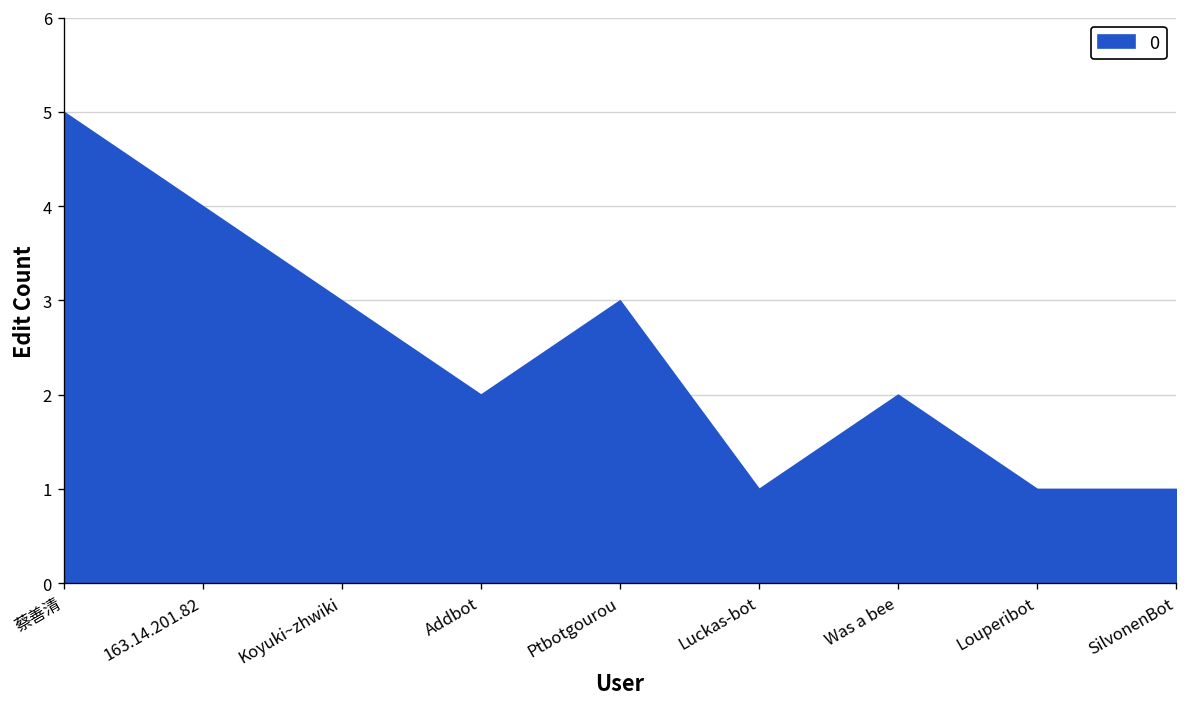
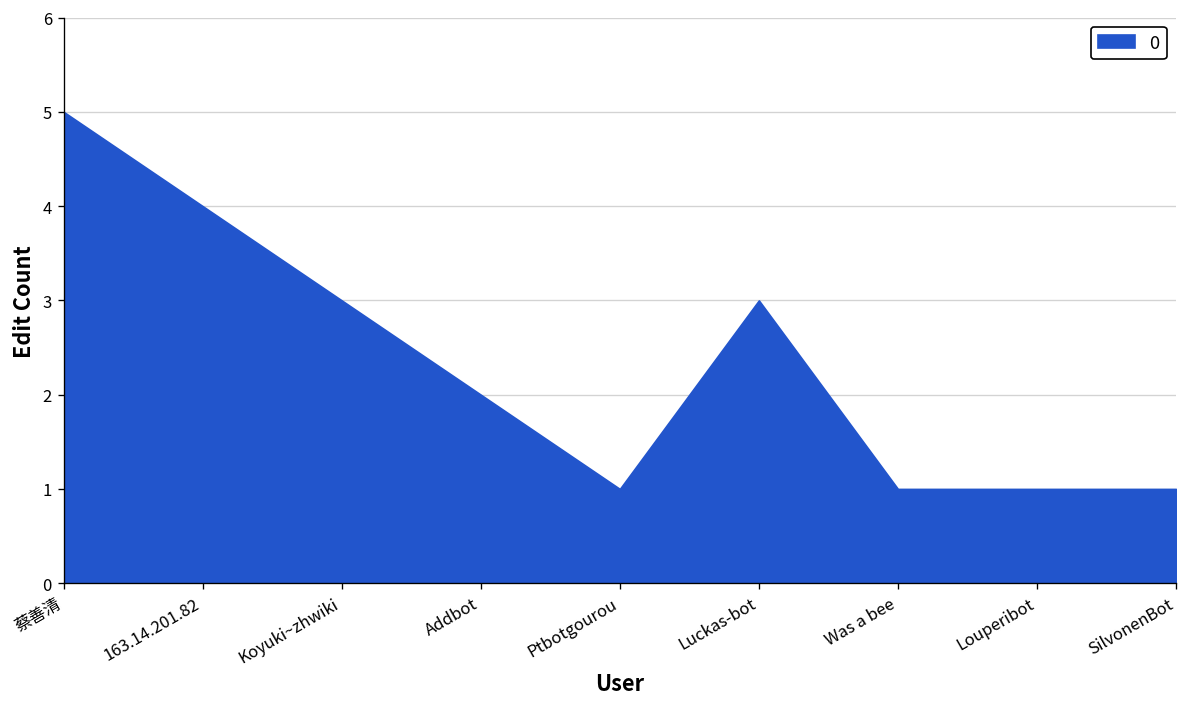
Ptbotgourou: 3 -> 1
Luckas-bot: 1 -> 3
Was a bee: 2 -> 1
